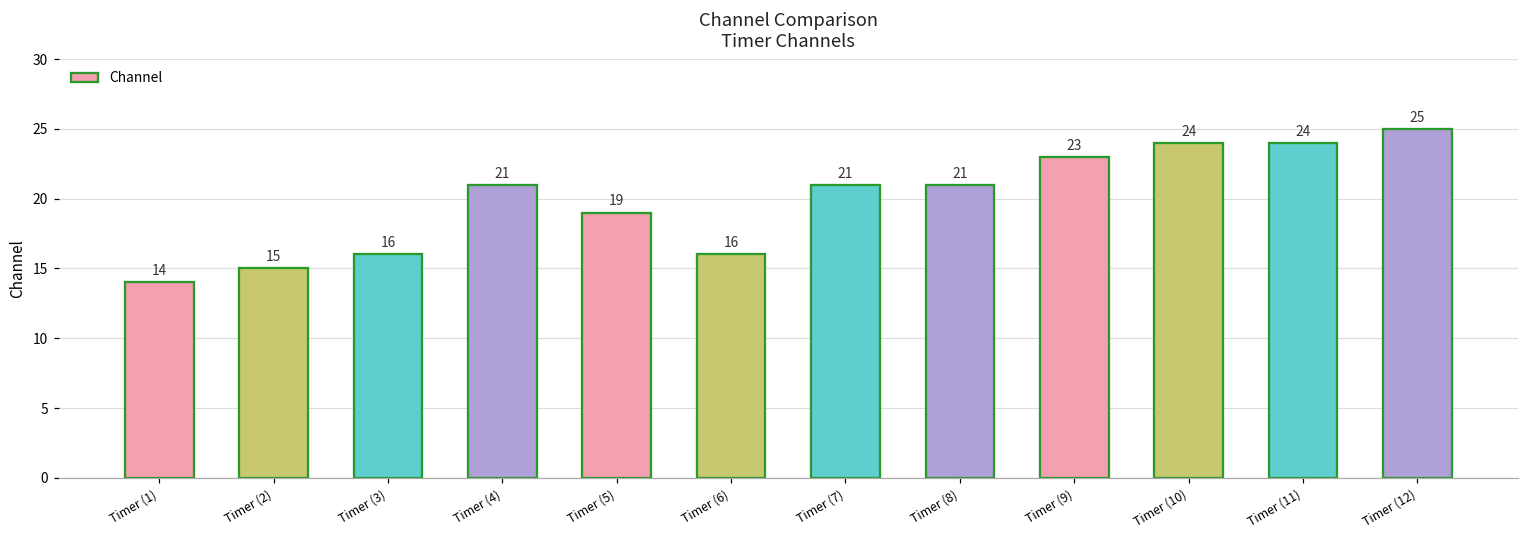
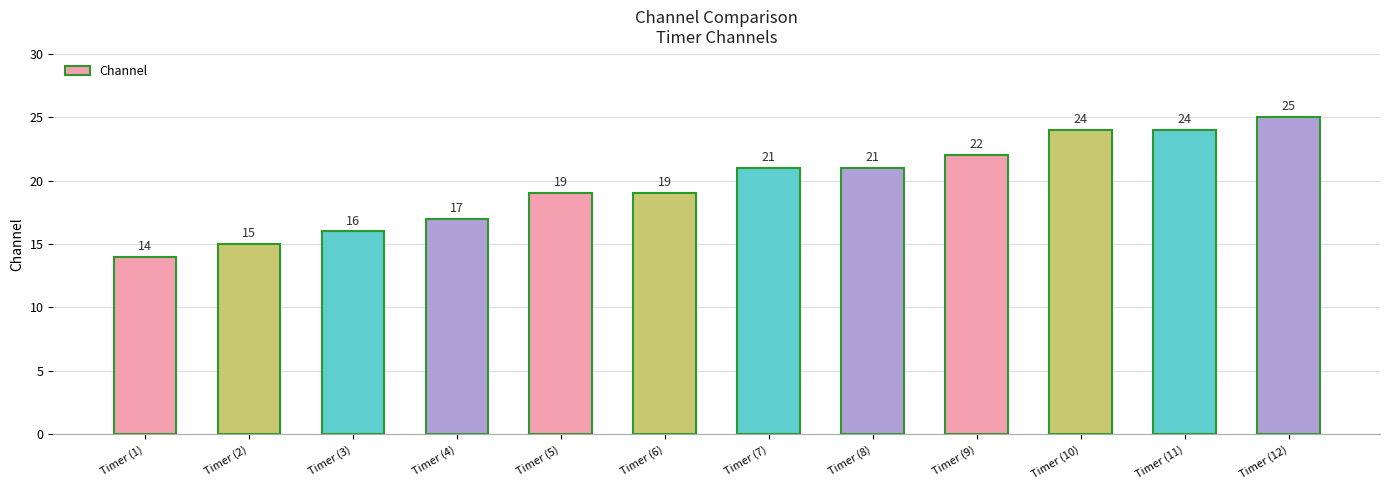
Timer (4): 21 -> 17
Timer (6): 16 -> 19
Timer (9): 23 -> 22
